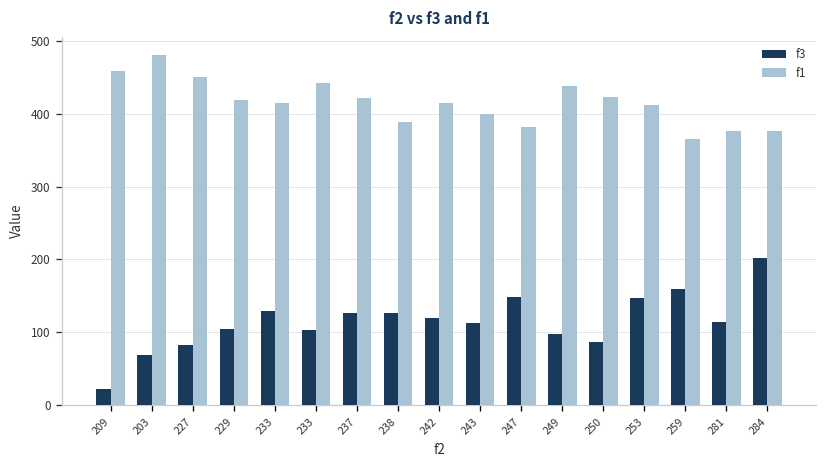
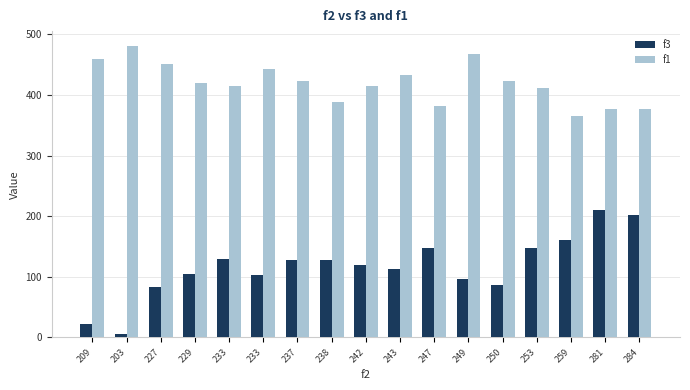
f3, 203: 70 -> 10
f1, 243: 400 -> 430
f1, 249: 440 -> 470
f3, 281: 110 -> 210
